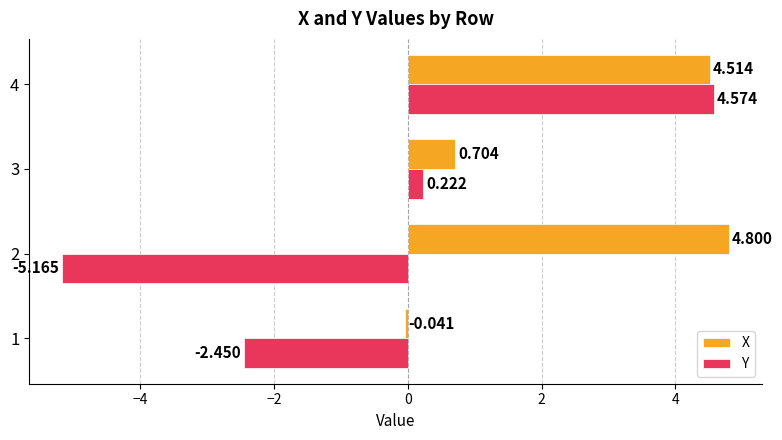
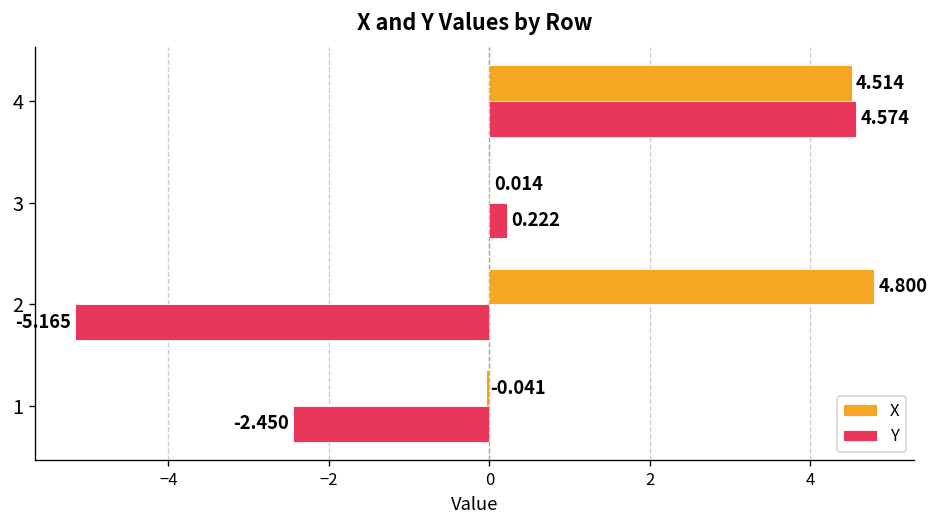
X, 3: 0.704 -> 0.014
